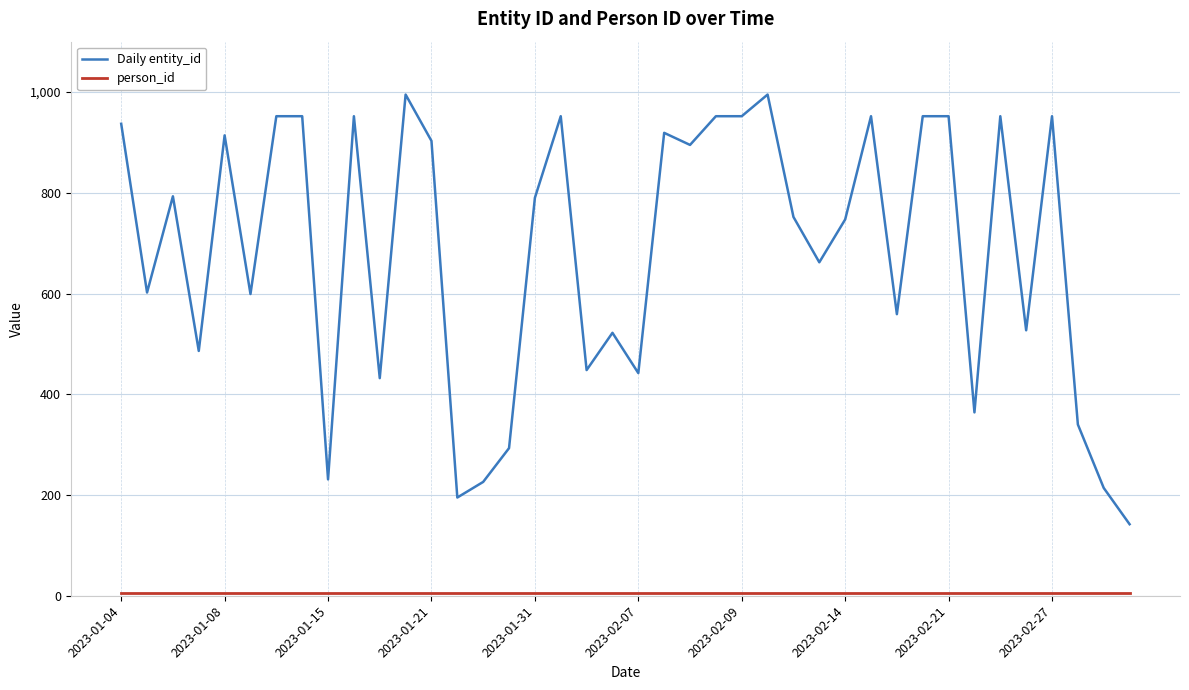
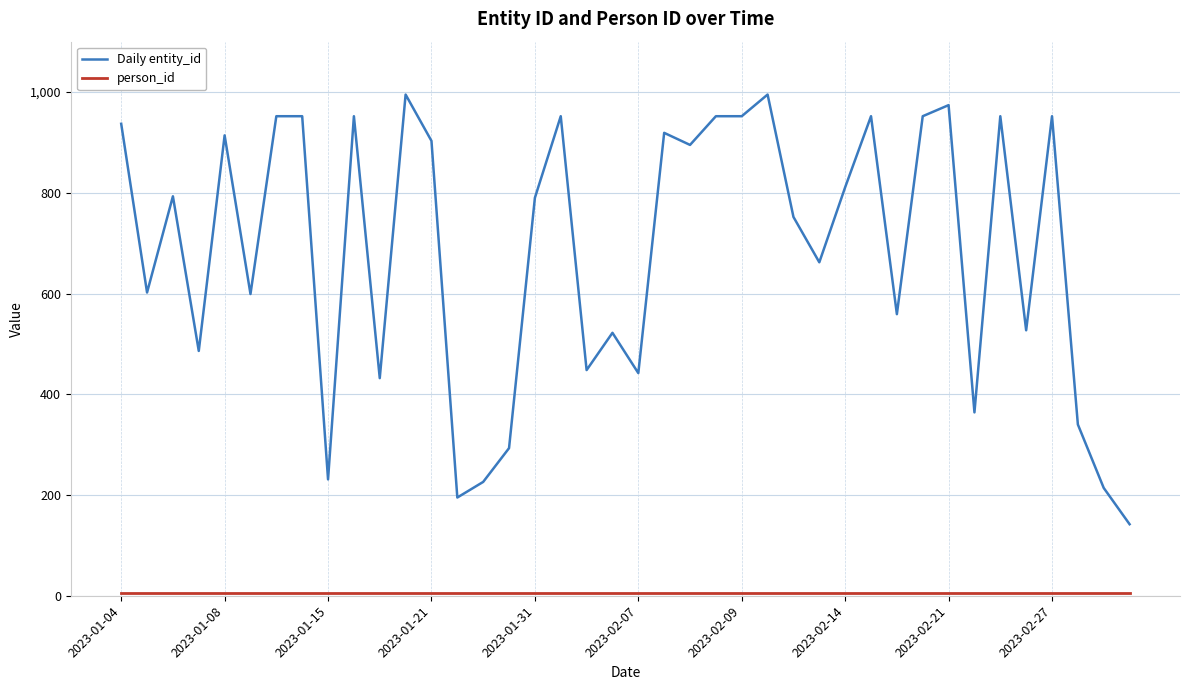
Daily entity_id, 2023-02-14: 750 -> 810
Daily entity_id, 2023-02-21: 950 -> 970
